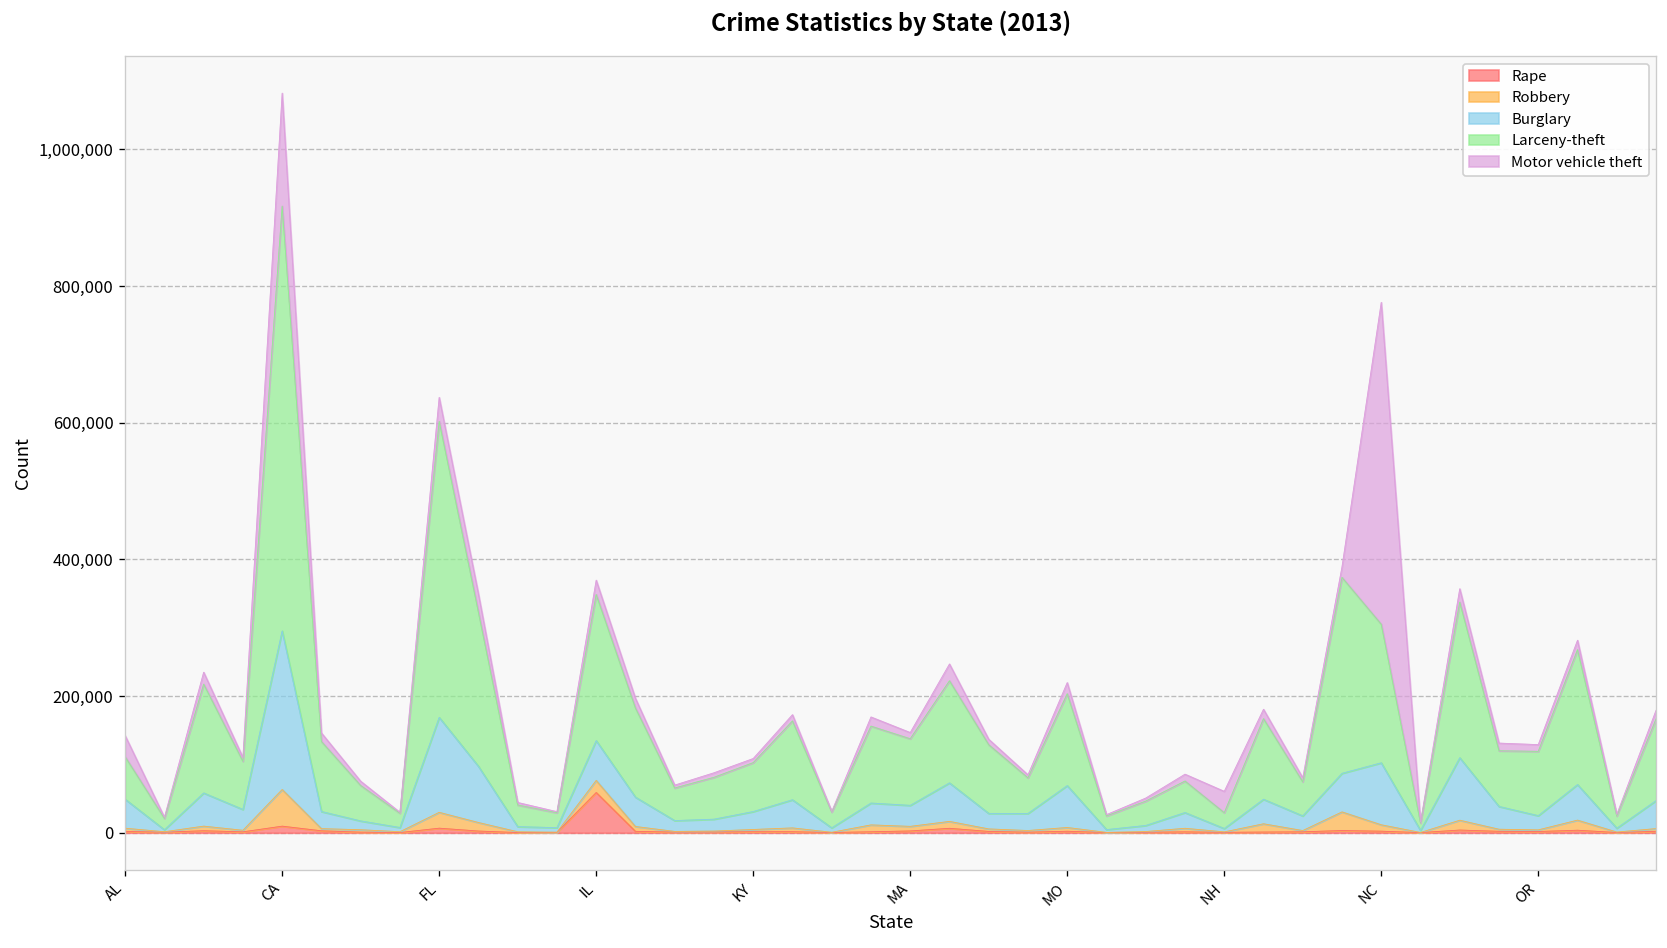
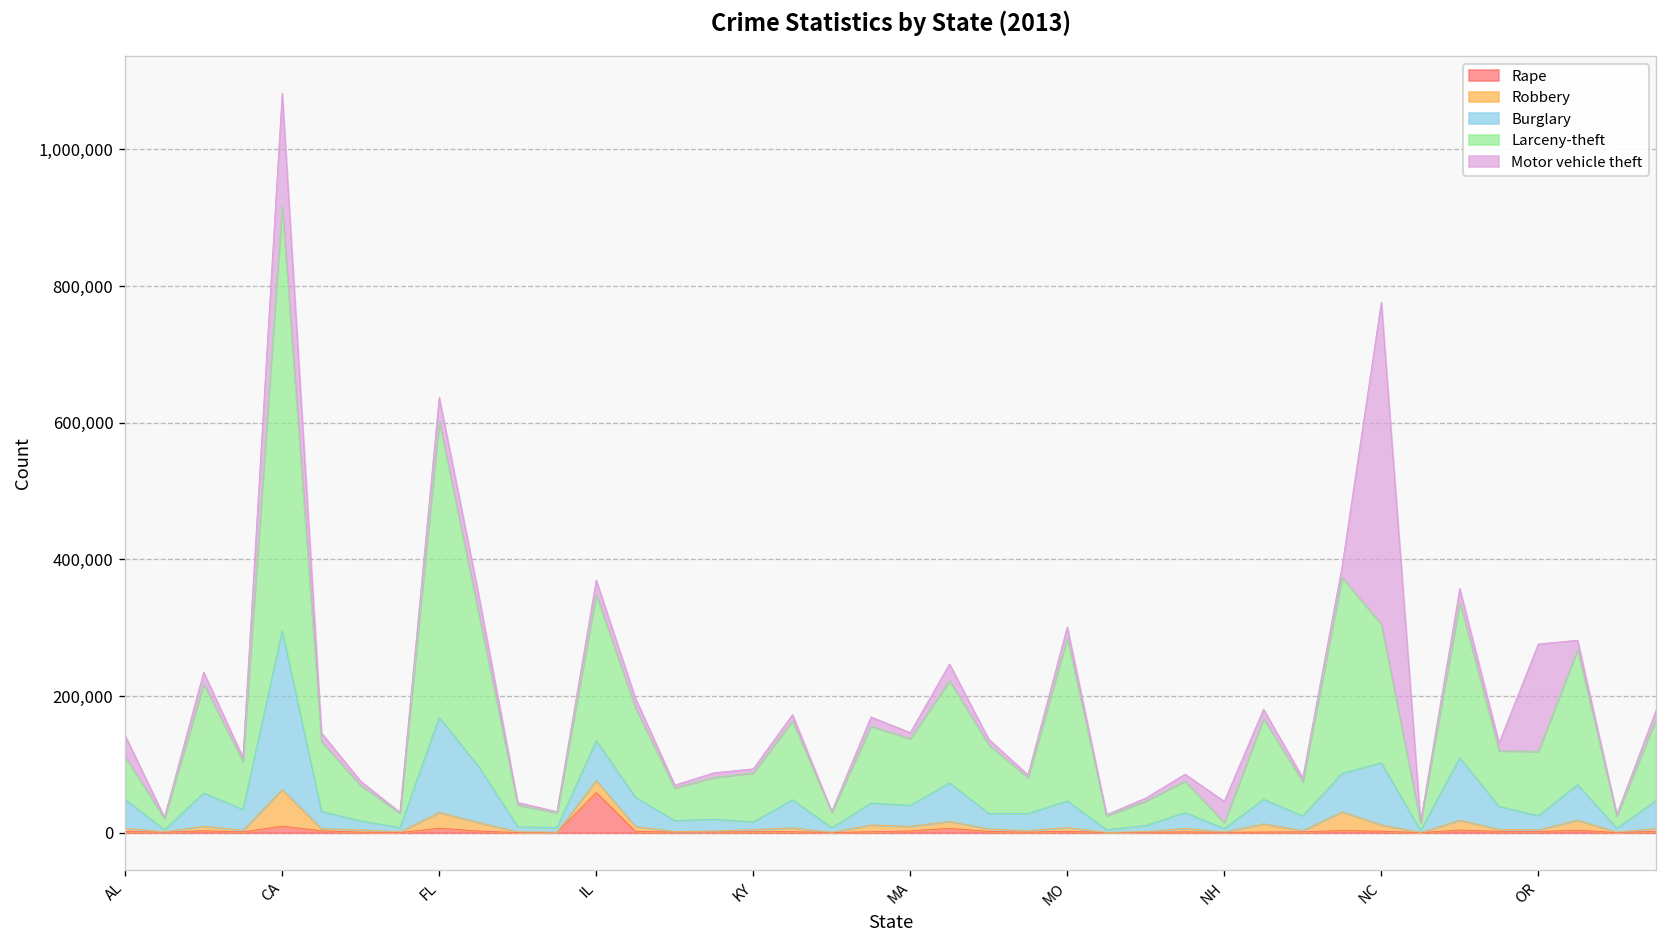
Burglary, KY: 30,000 -> 10,000
Burglary, MO: 60,000 -> 40,000
Larceny-theft, MO: 130,000 -> 240,000
Larceny-theft, NH: 20,000 -> 10,000
Motor vehicle theft, OR: 10,000 -> 160,000
